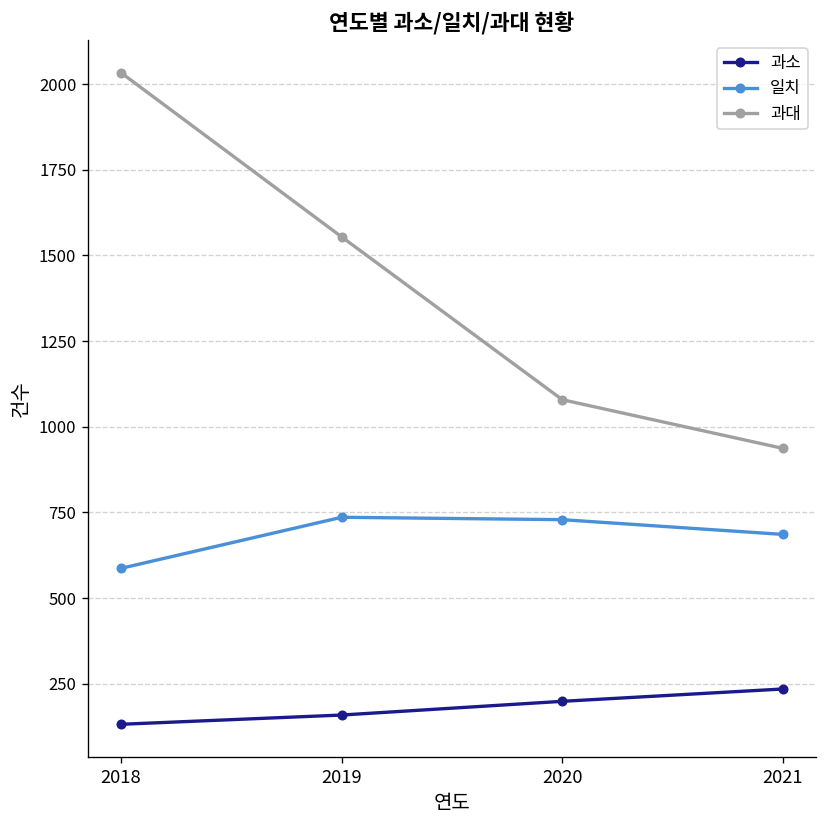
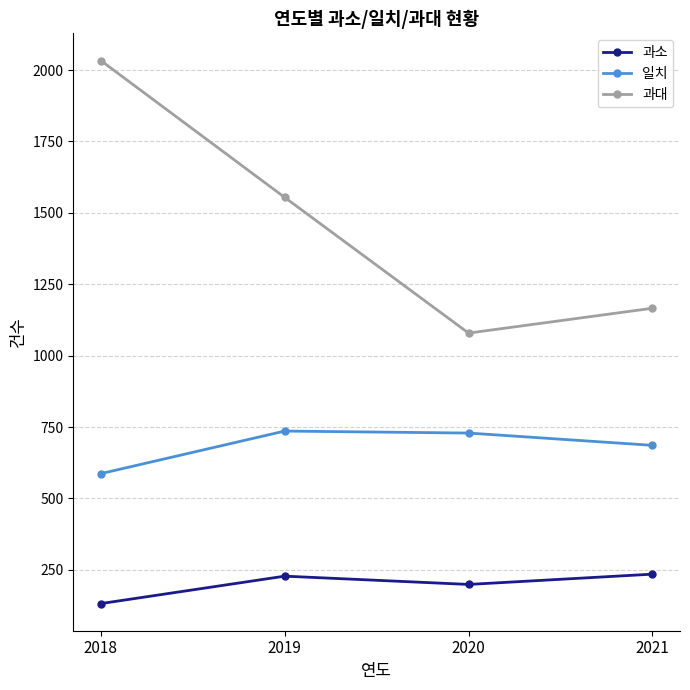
과소, 2019: 160 -> 230
과대, 2021: 940 -> 1170
